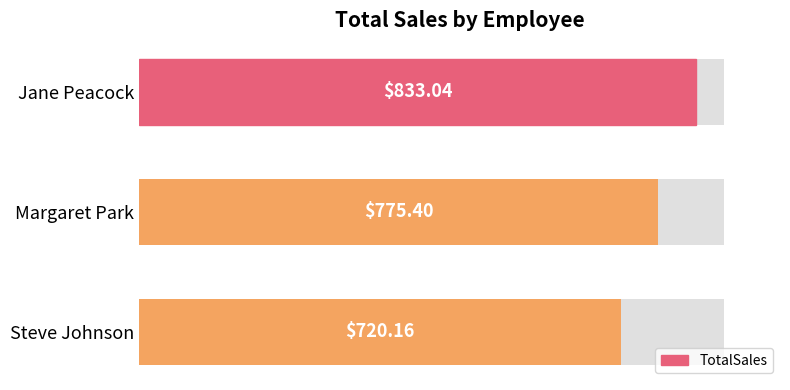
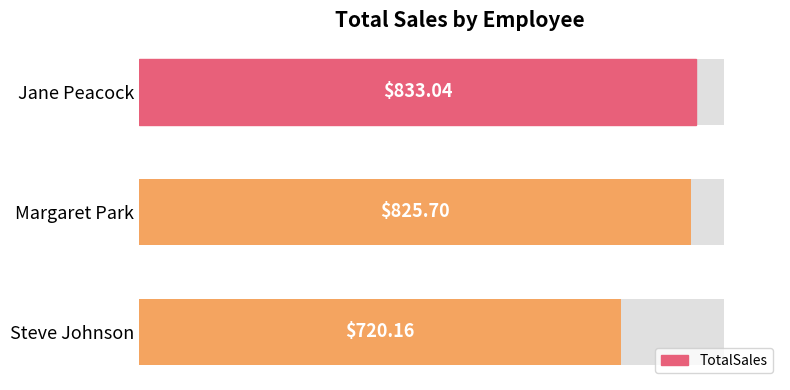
TotalSales, Margaret Park: $775.40 -> $825.70
